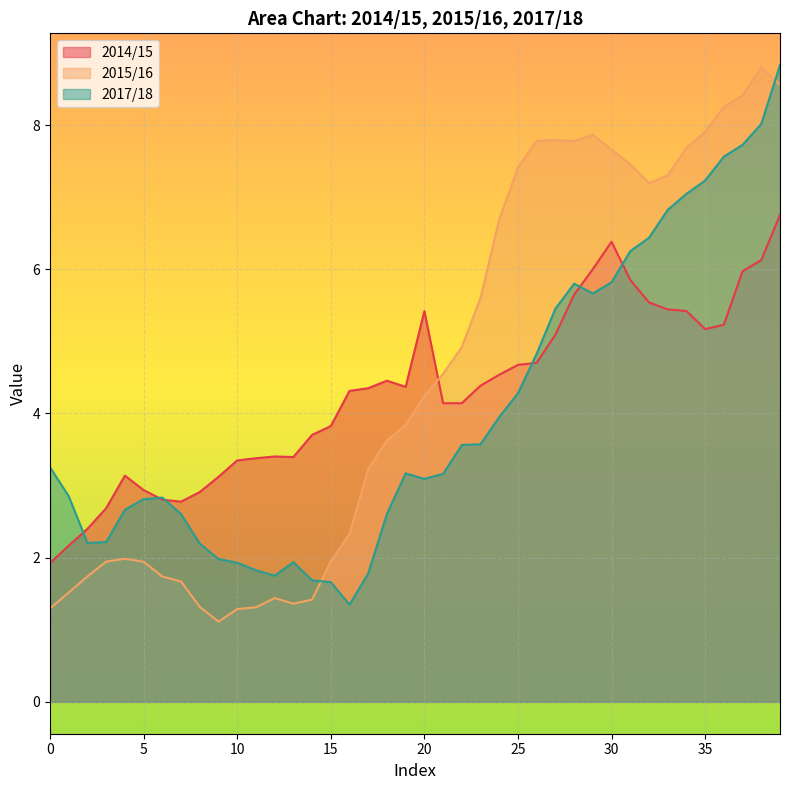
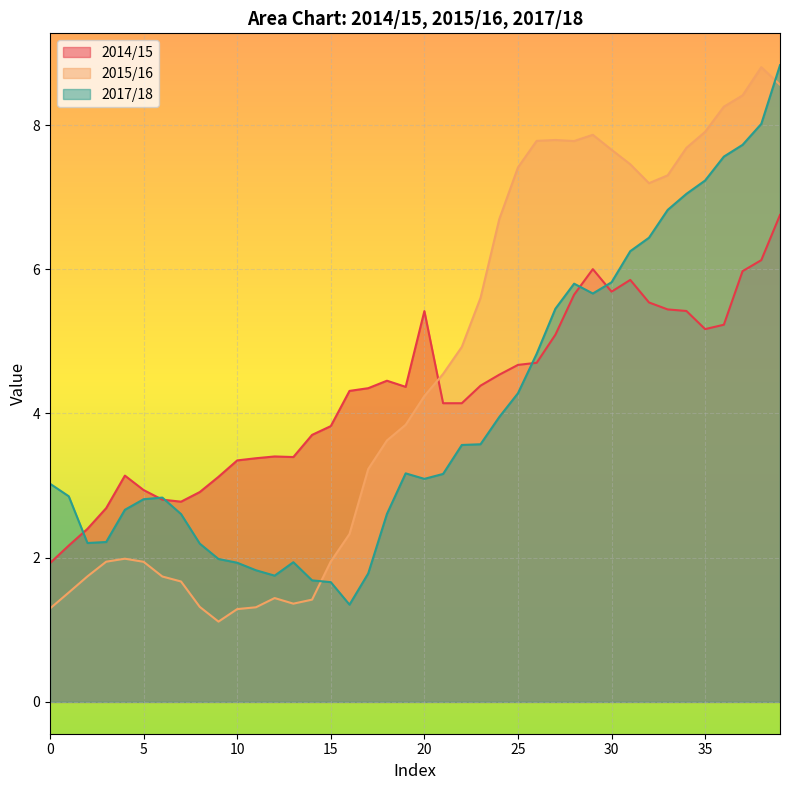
2017/18, 0: 3.3 -> 3.0
2014/15, 30: 6.4 -> 5.7
